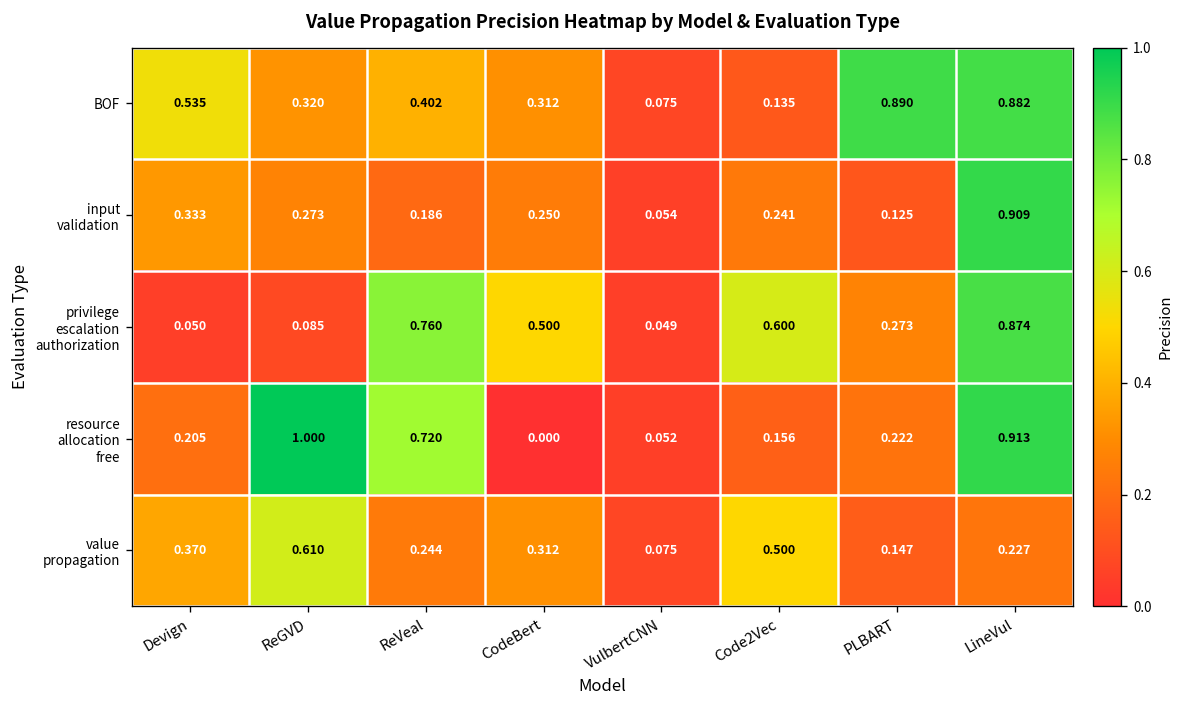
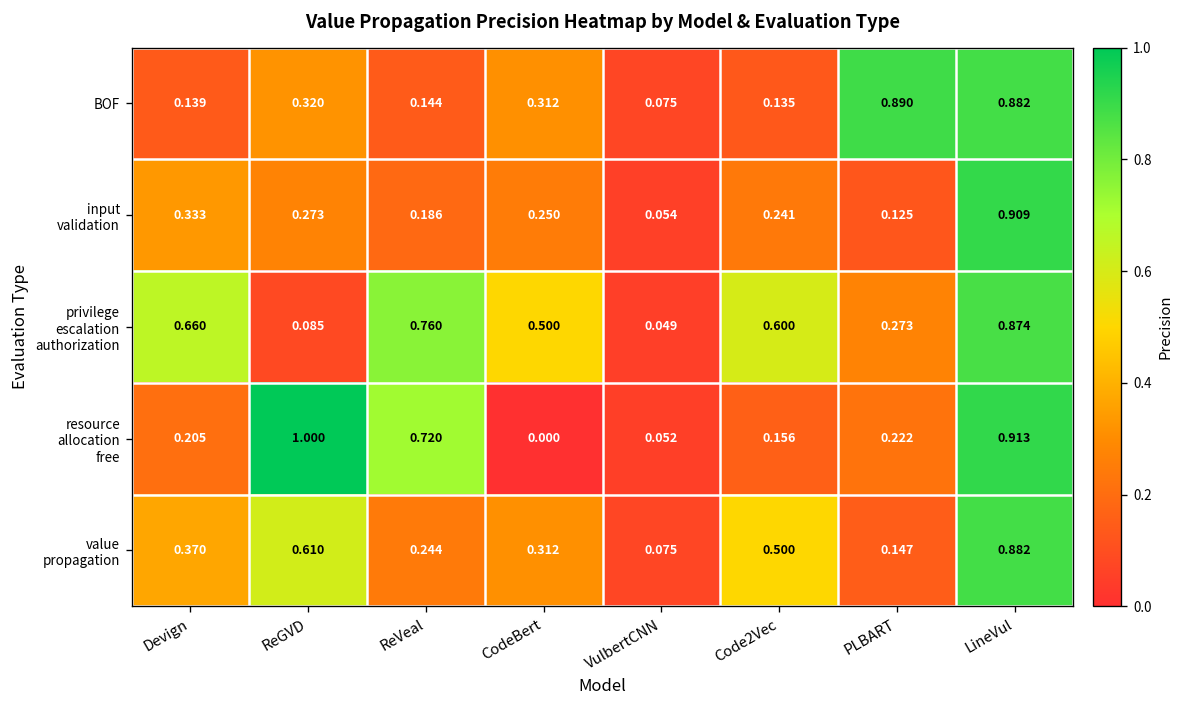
BOF, Devign: 0.535 -> 0.139
BOF, ReVeal: 0.402 -> 0.144
privilege escalation authorization, Devign: 0.050 -> 0.660
value propagation, LineVul: 0.227 -> 0.882
